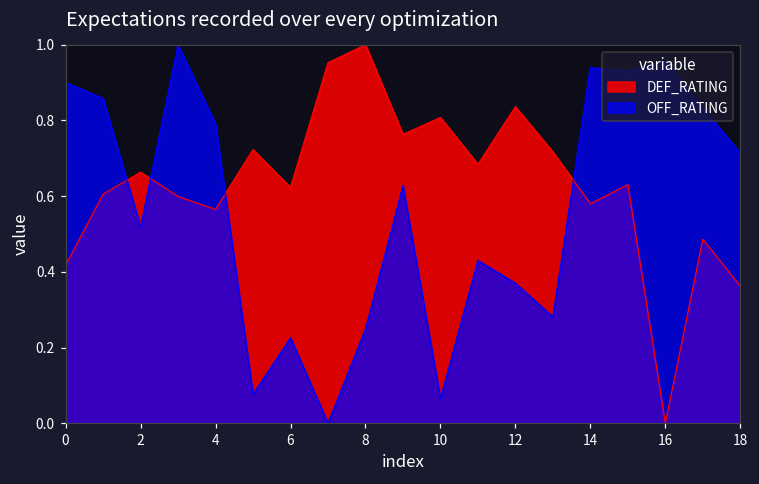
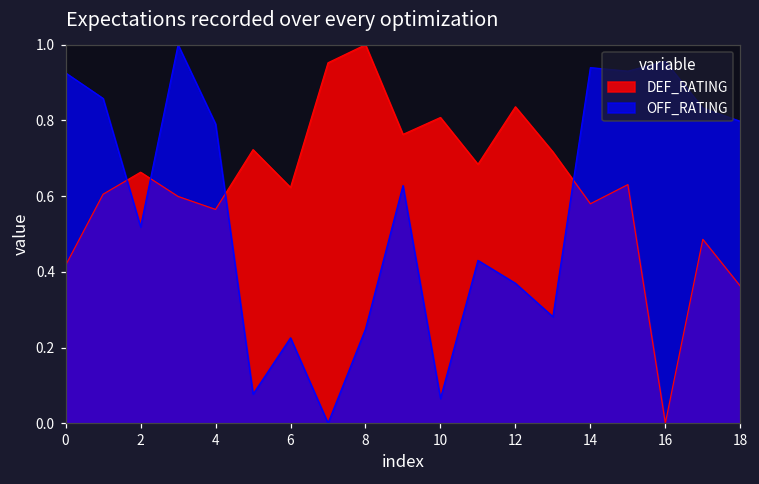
OFF_RATING, 0: 0.90 -> 0.93
OFF_RATING, 18: 0.71 -> 0.80
